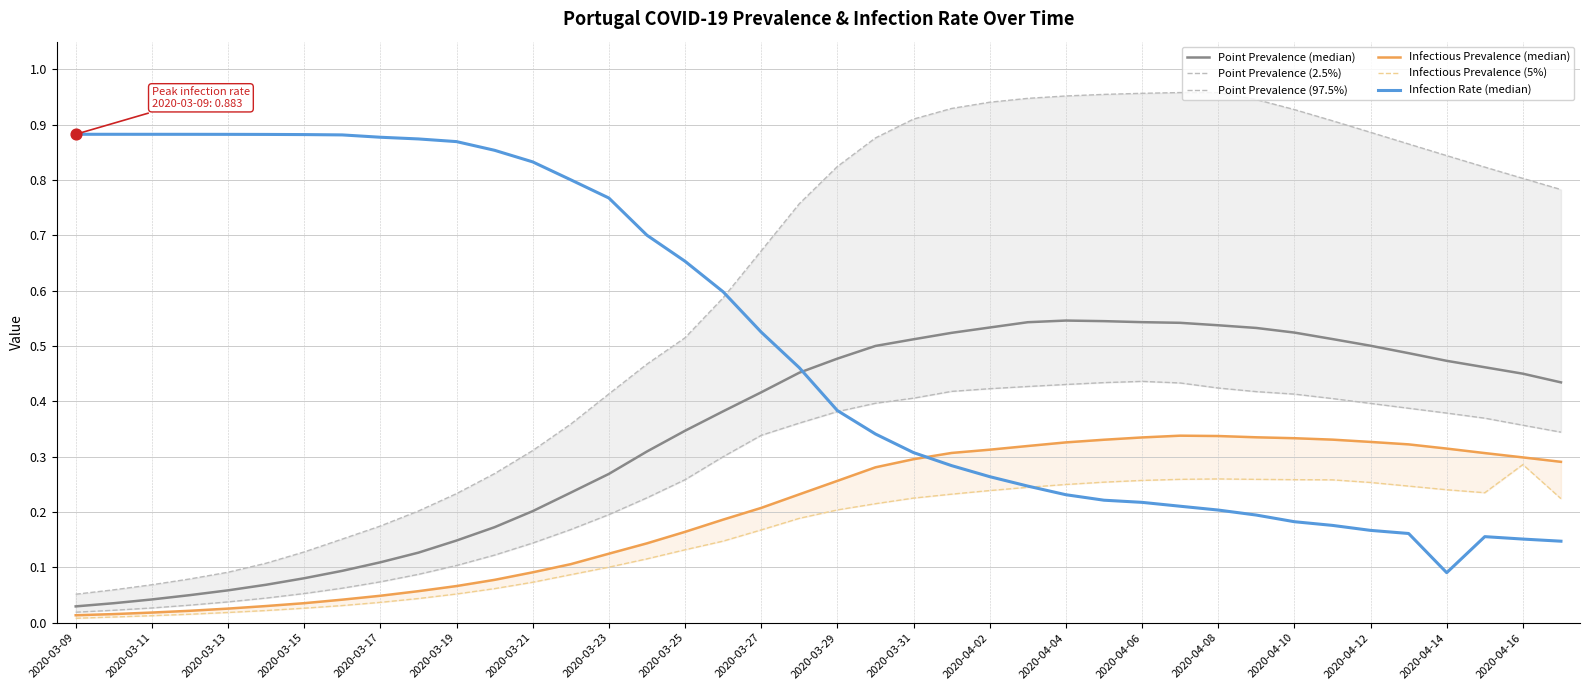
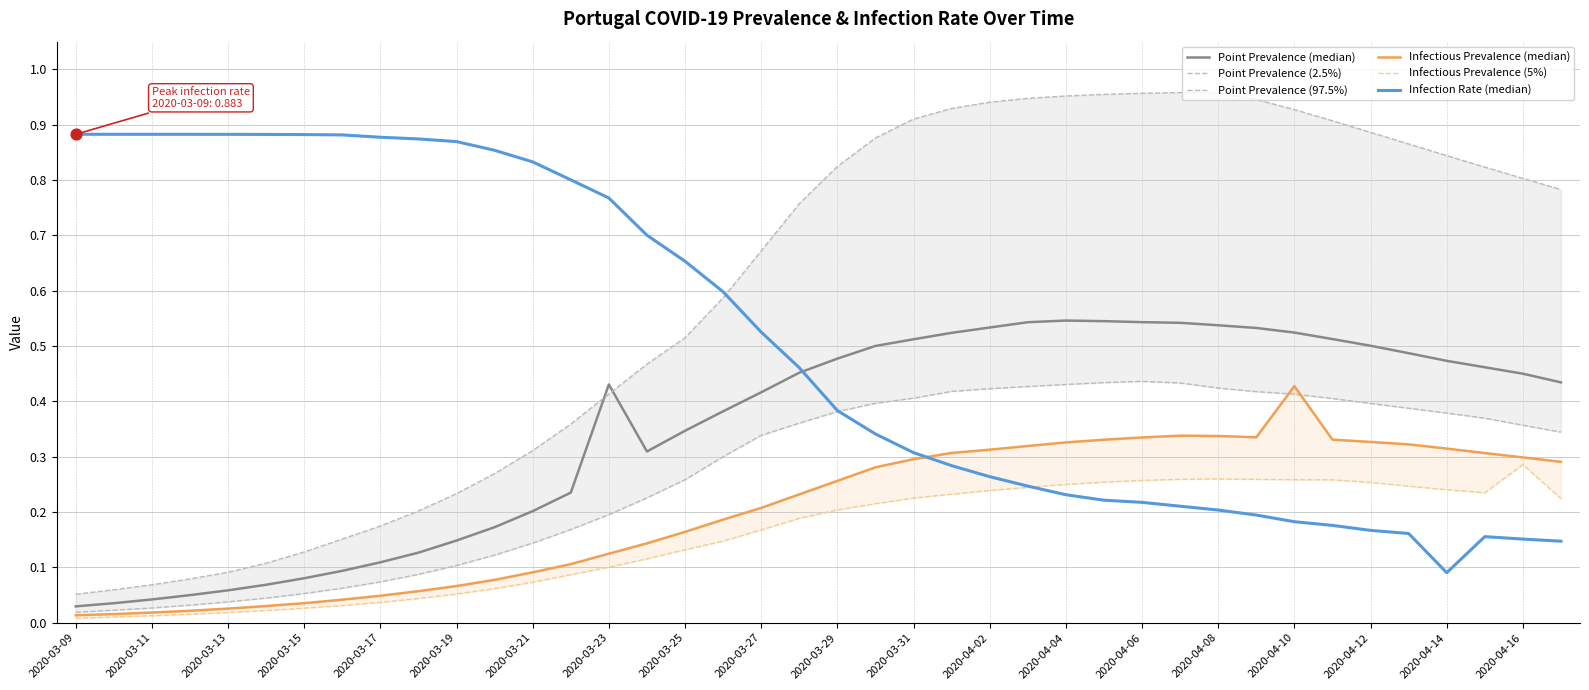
Point Prevalence (median), 2020-03-23: 0.27 -> 0.43
Infectious Prevalence (median), 2020-04-10: 0.33 -> 0.43
